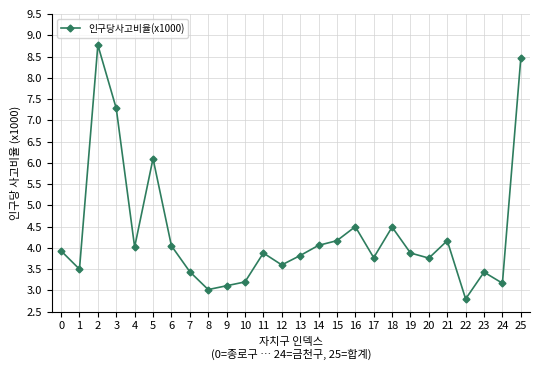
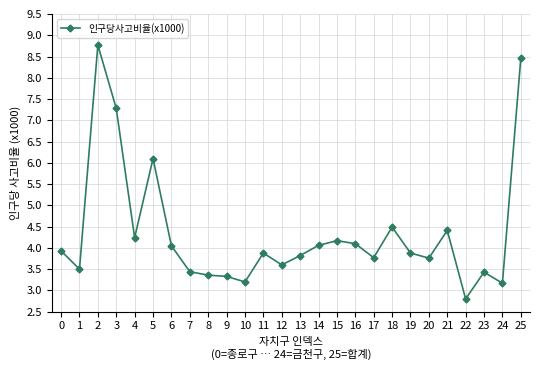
4: 4.0 -> 4.2
8: 3.0 -> 3.4
9: 3.1 -> 3.3
16: 4.5 -> 4.1
21: 4.2 -> 4.4
